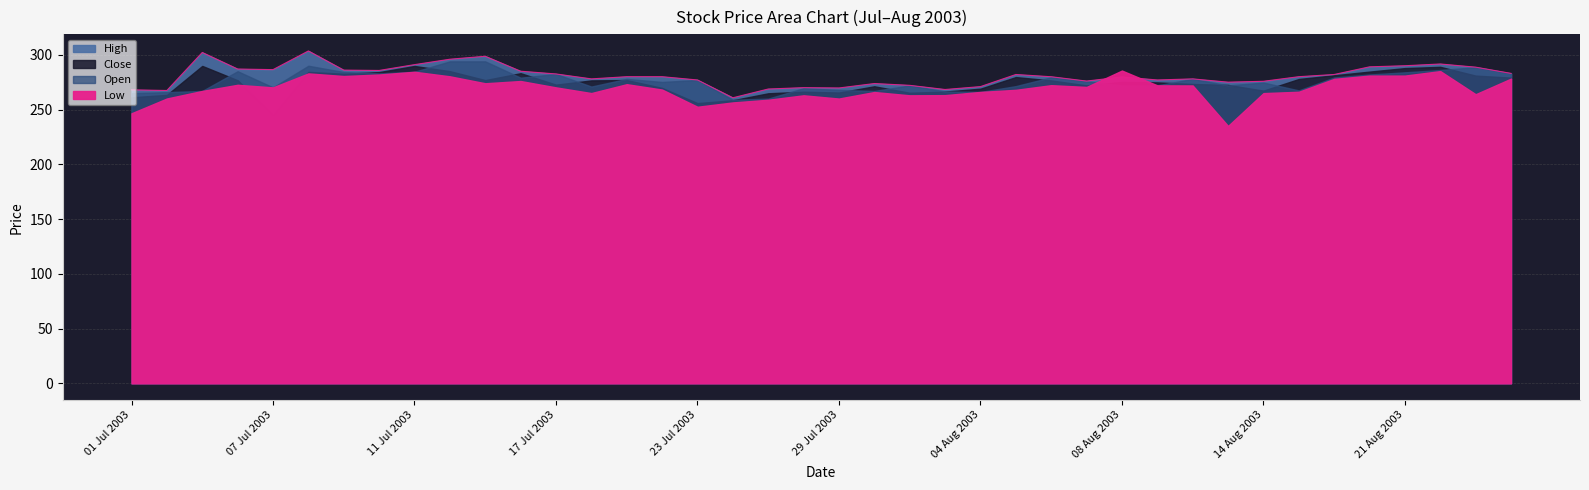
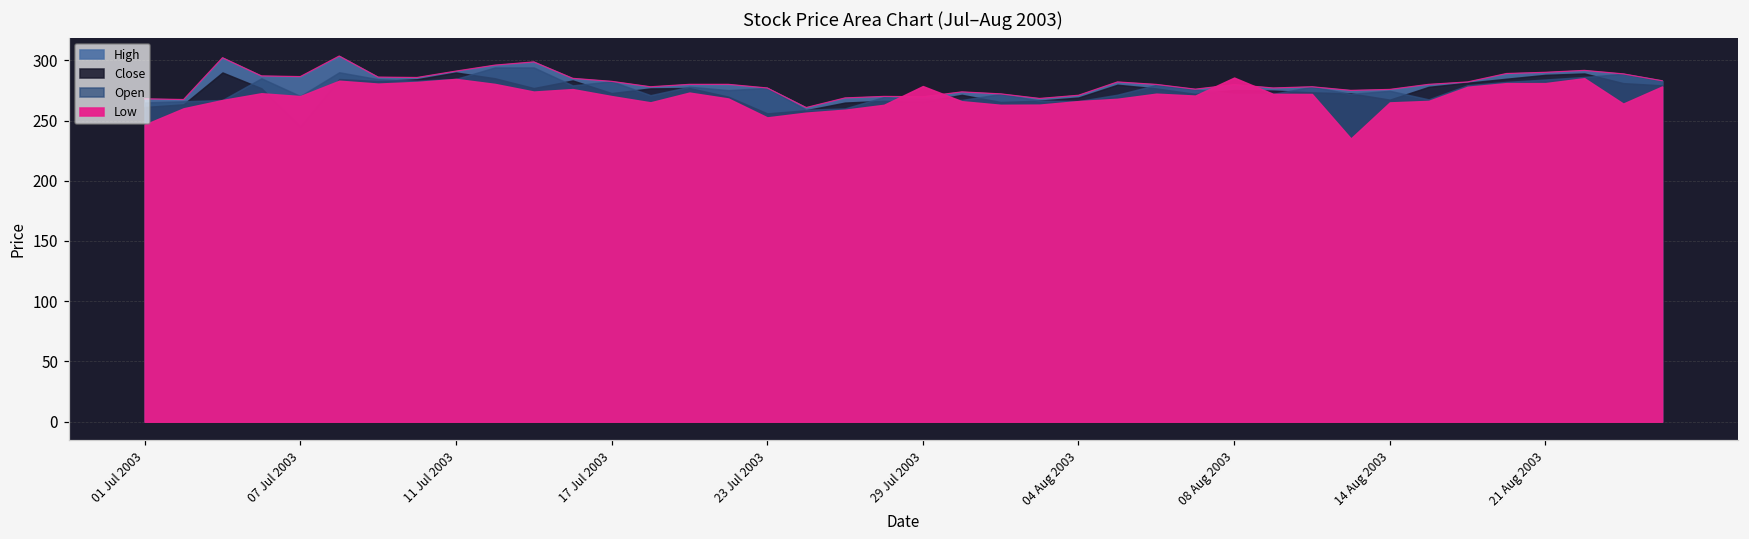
Low, 29 Jul 2003: 260 -> 279
